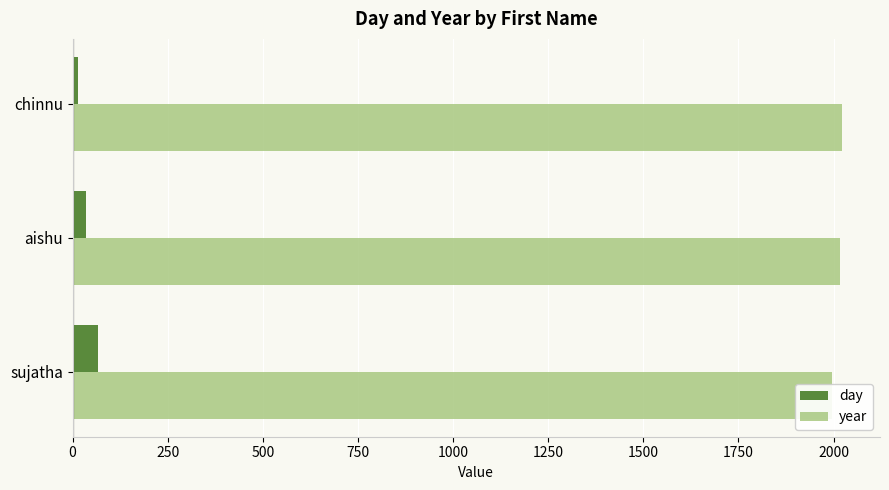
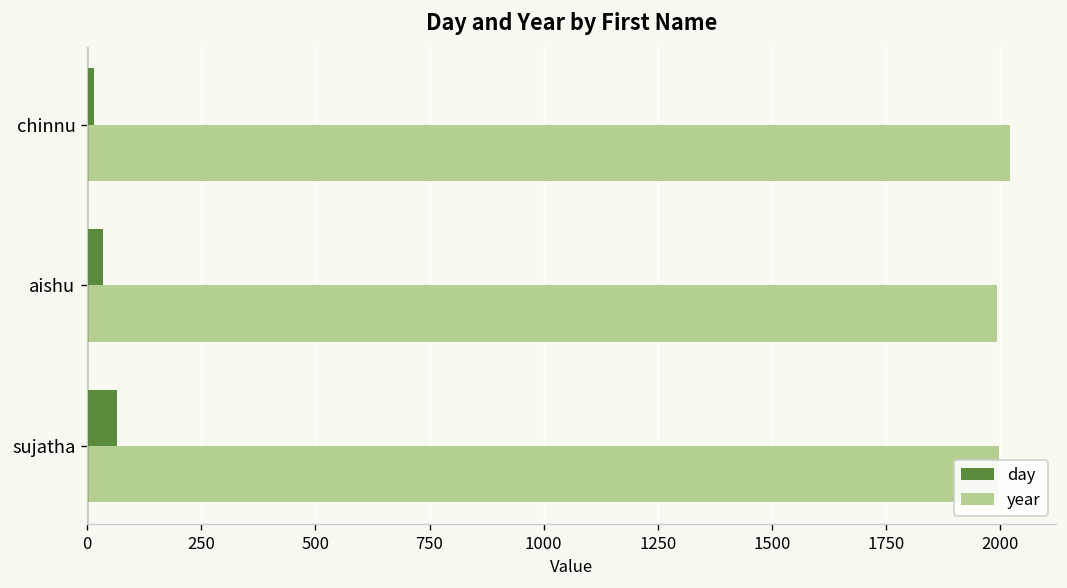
year, aishu: 2020 -> 1990
